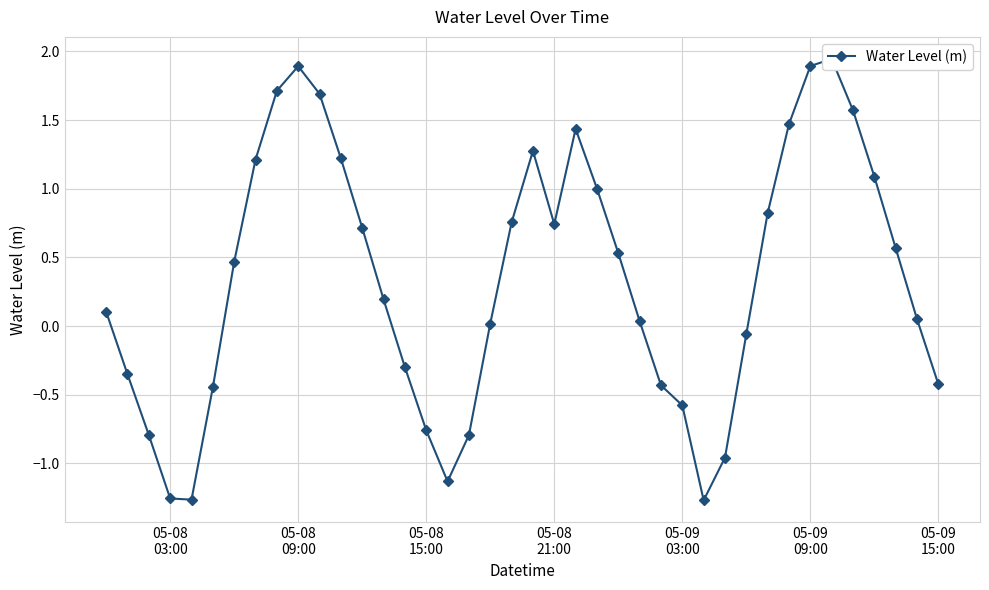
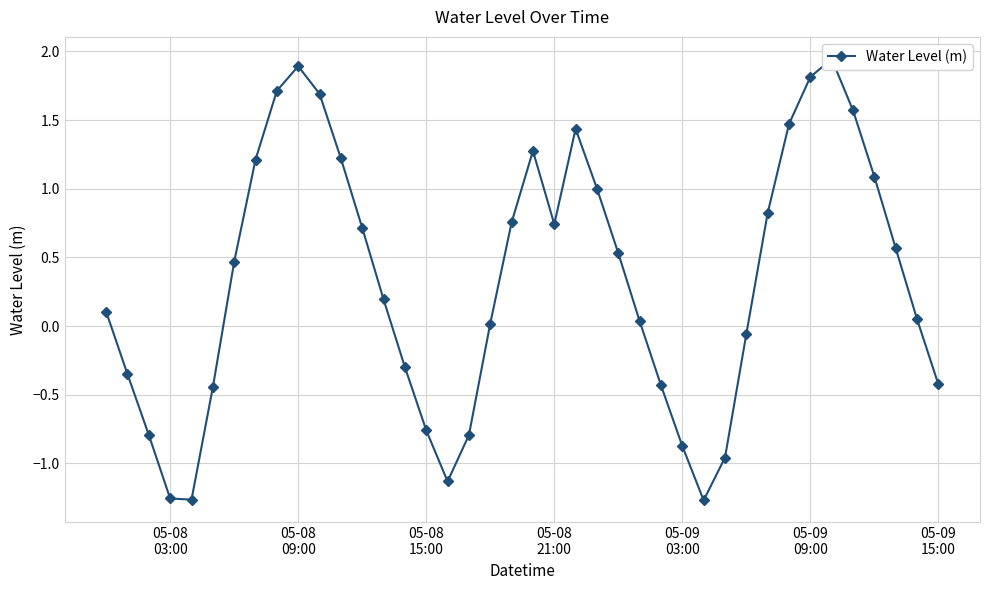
05-09 03:00: -0.58 -> -0.87
05-09 09:00: 1.89 -> 1.81
